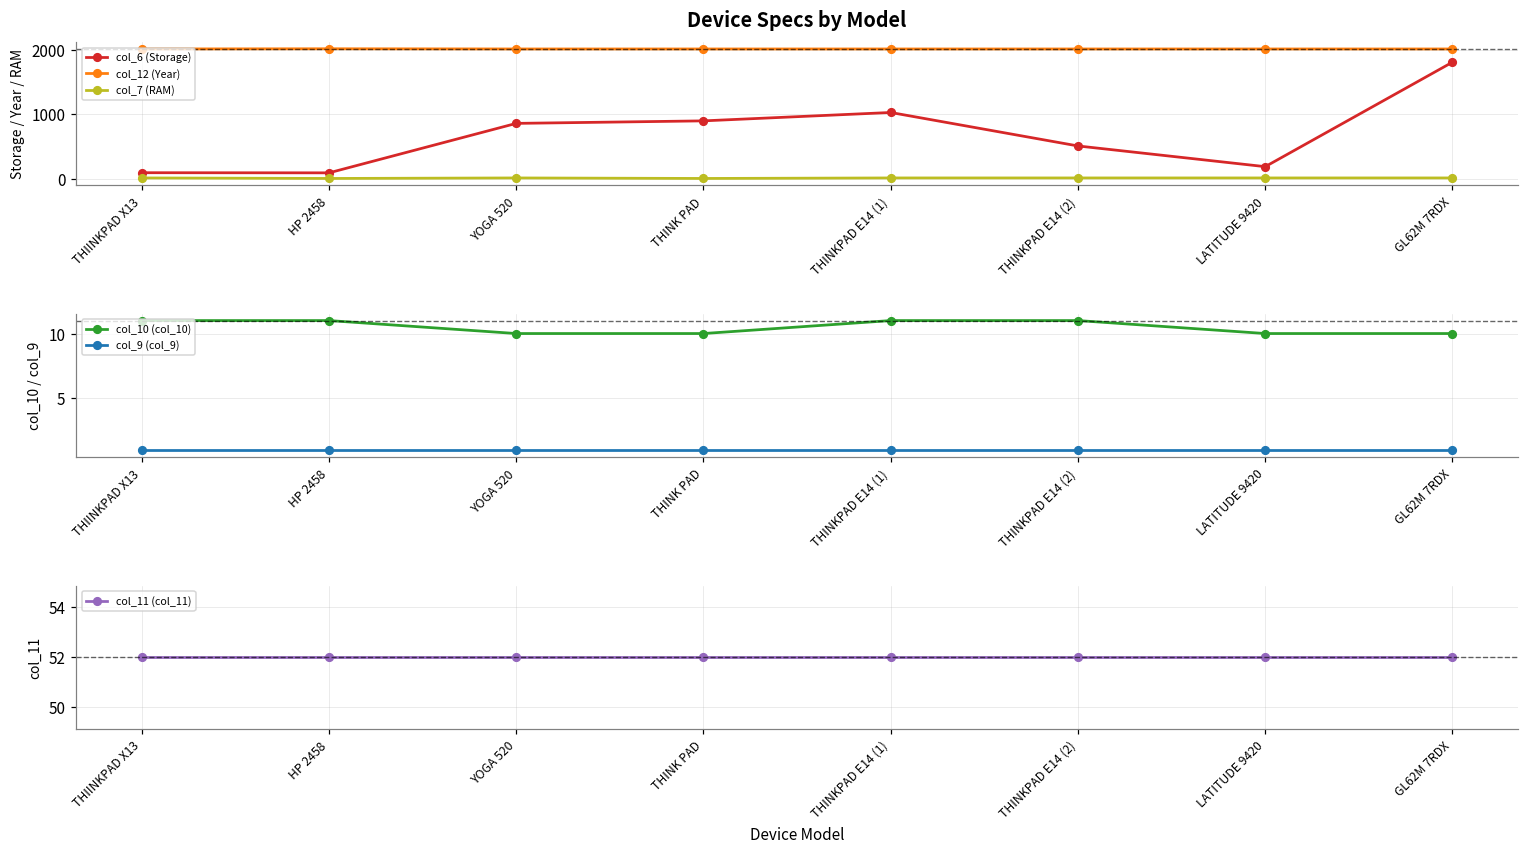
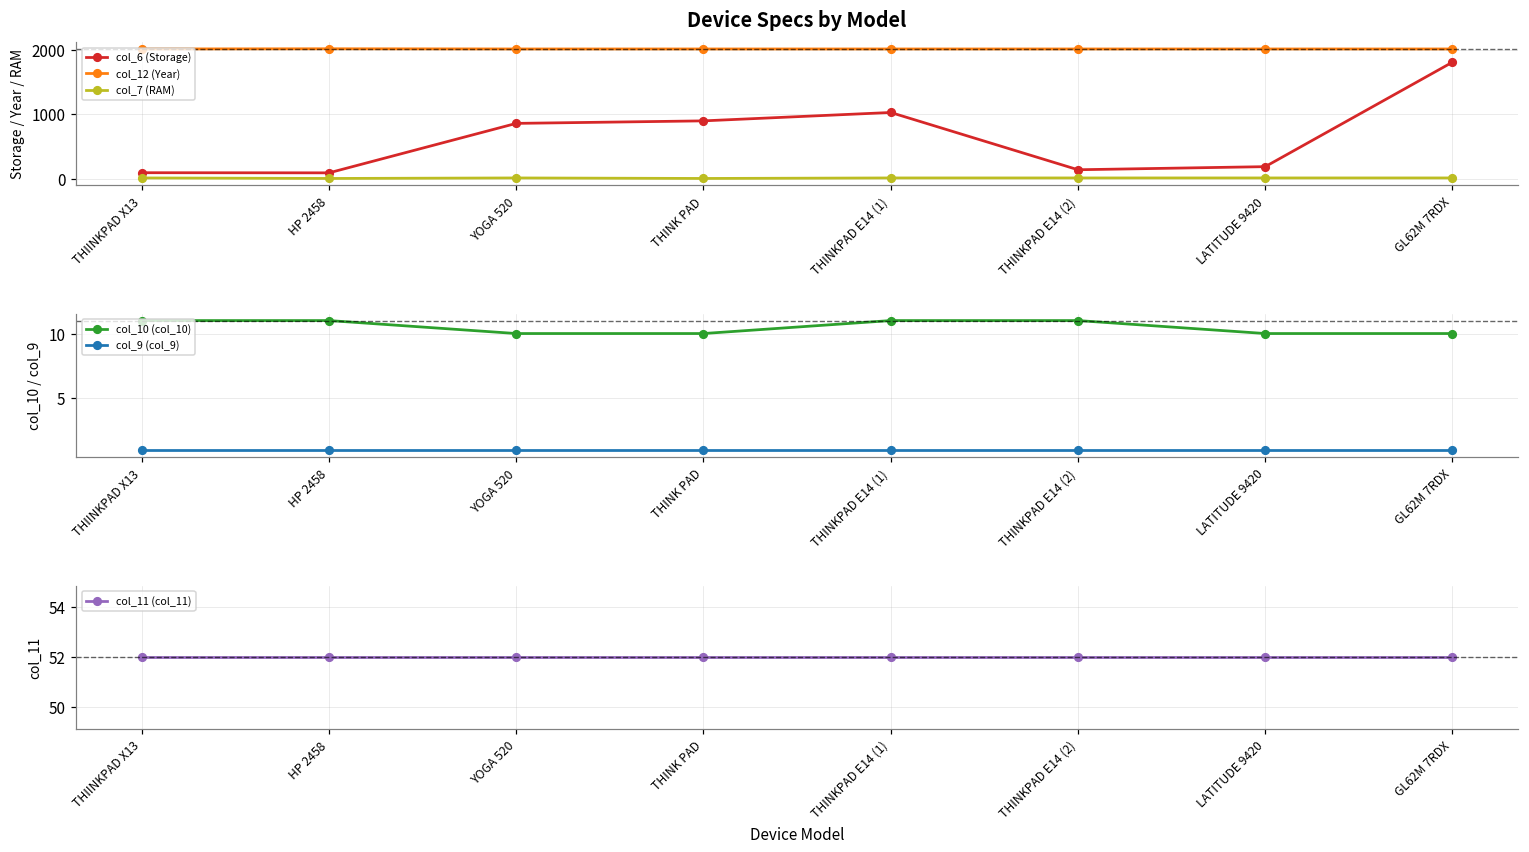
Device Specs by Model, col_6 (Storage), THINKPAD E14 (2): 500 -> 100
